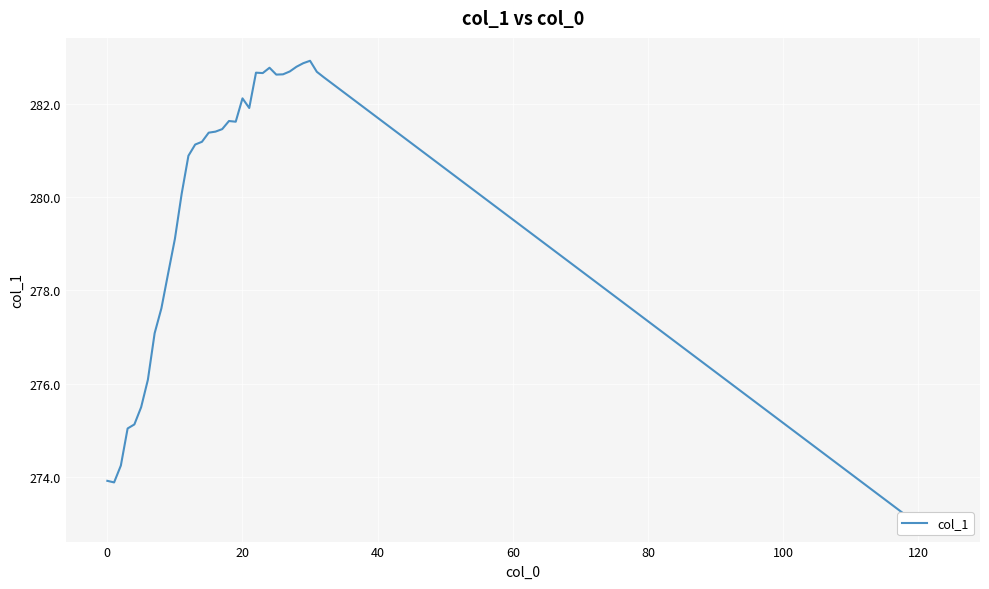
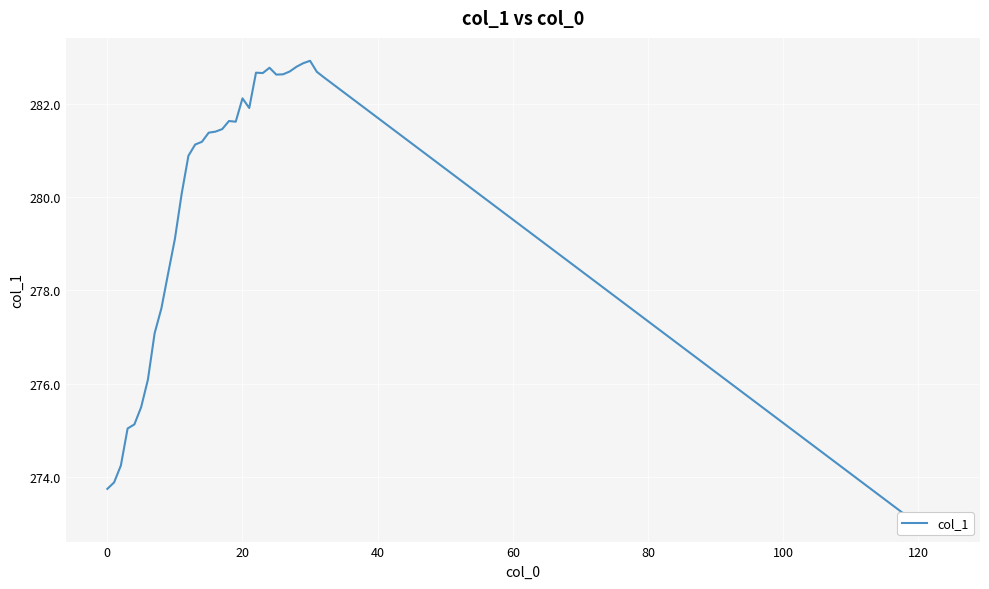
0: 273.9 -> 273.7
